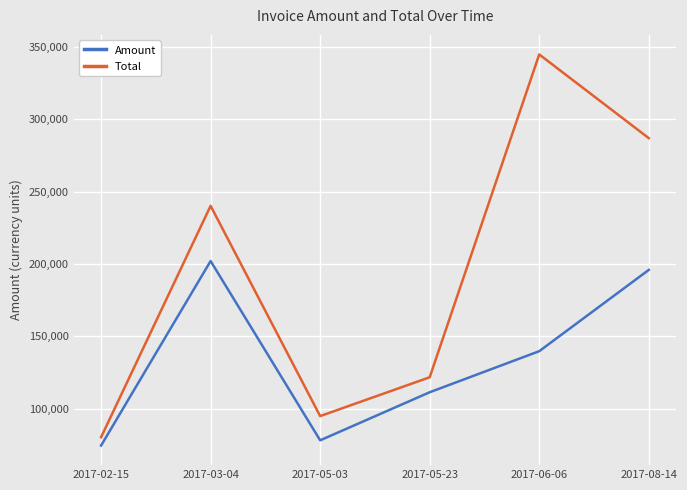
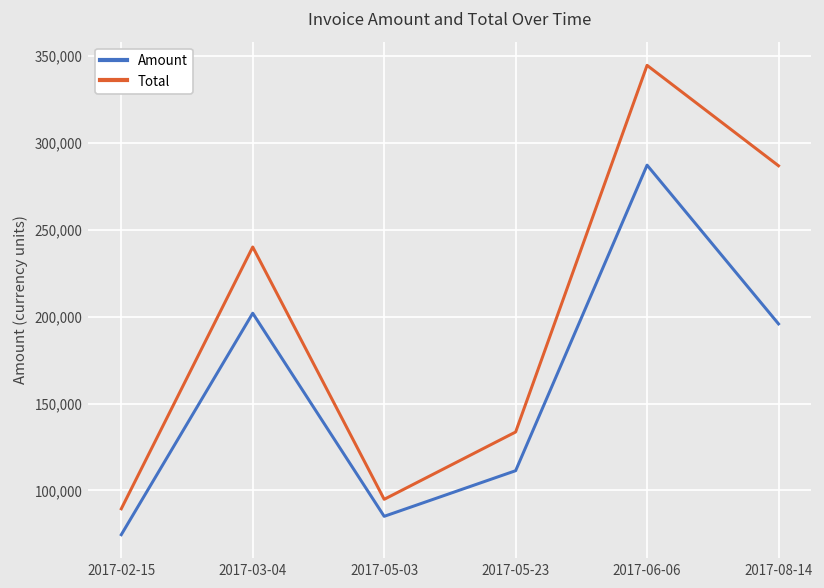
Total, 2017-02-15: 80,000 -> 89,000
Amount, 2017-05-03: 78,000 -> 85,000
Total, 2017-05-23: 122,000 -> 134,000
Amount, 2017-06-06: 140,000 -> 287,000
